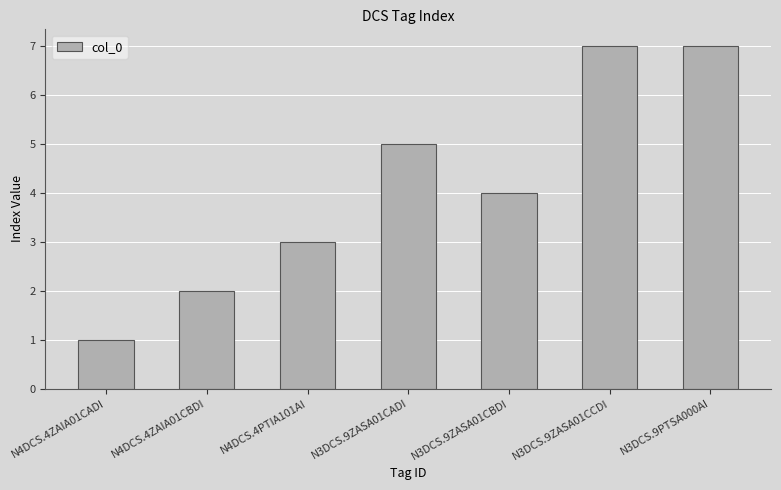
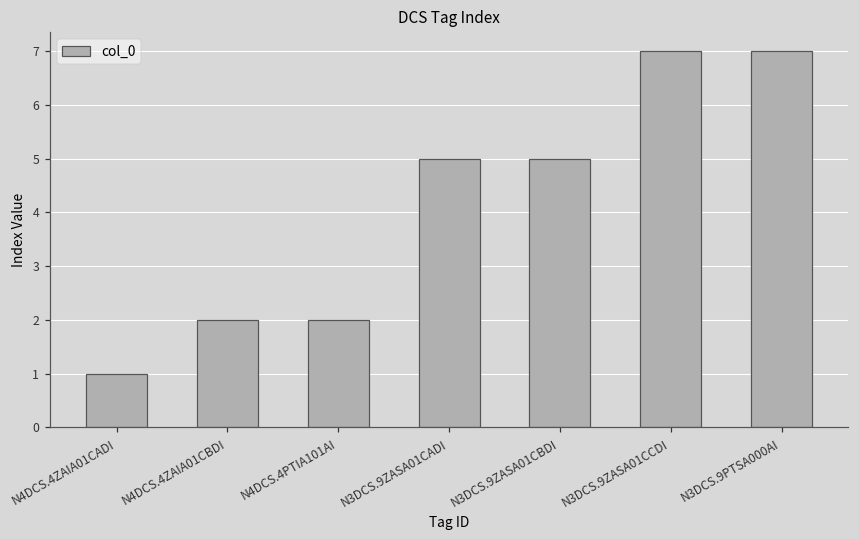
N4DCS.4PTIA101AI: 3 -> 2
N3DCS.9ZASA01CBDI: 4 -> 5
